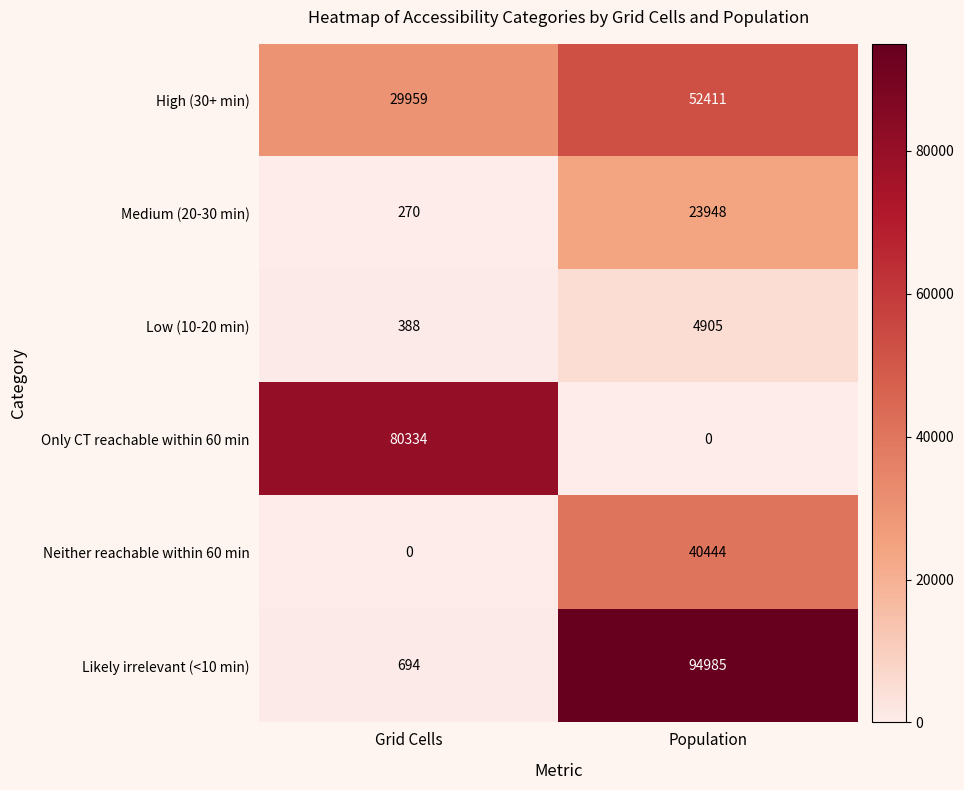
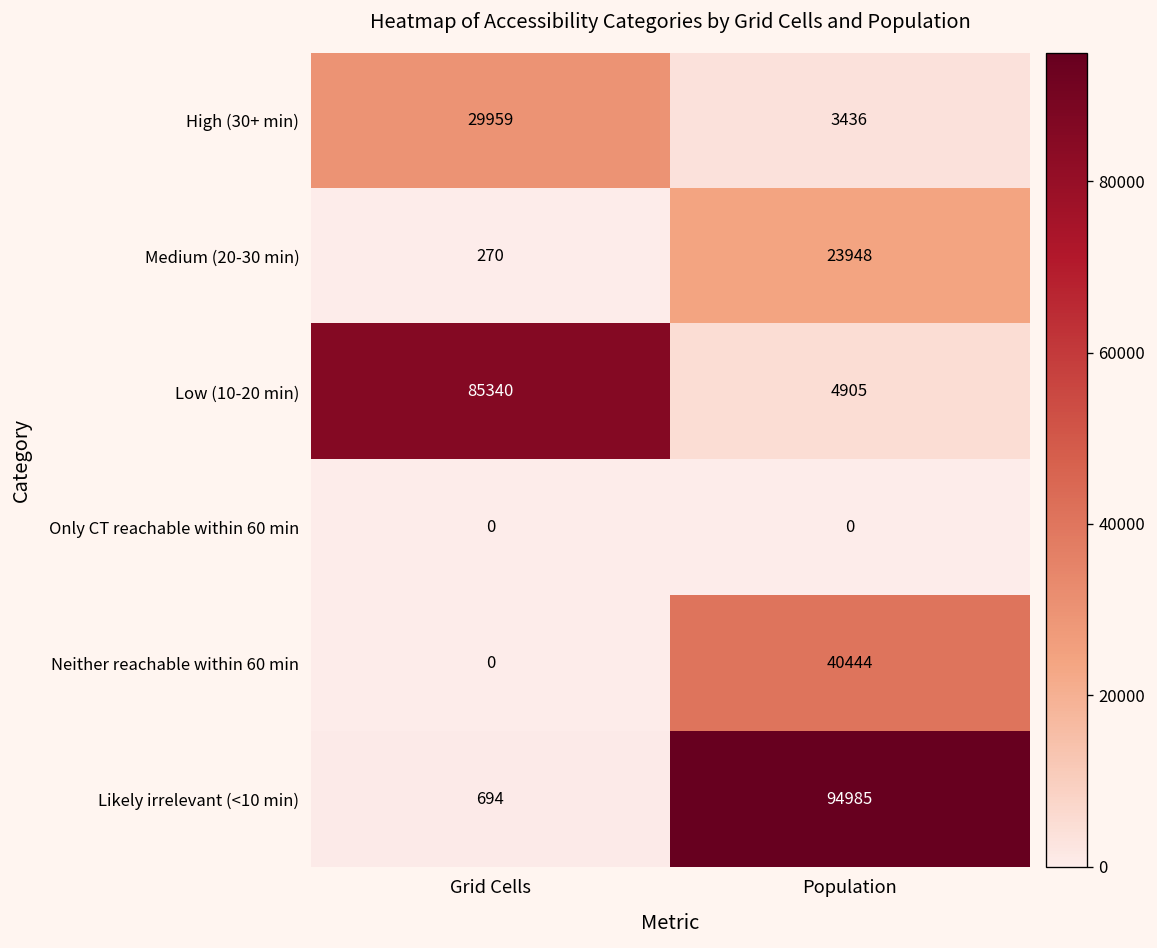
High (30+ min), Population: 52411 -> 3436
Low (10-20 min), Grid Cells: 388 -> 85340
Only CT reachable within 60 min, Grid Cells: 80334 -> 0
